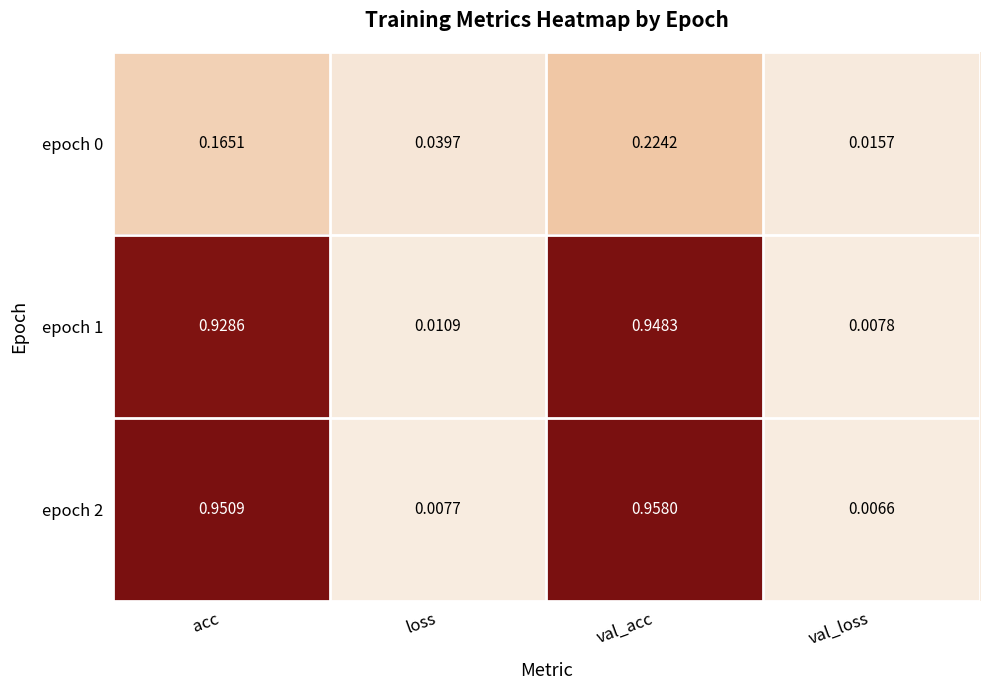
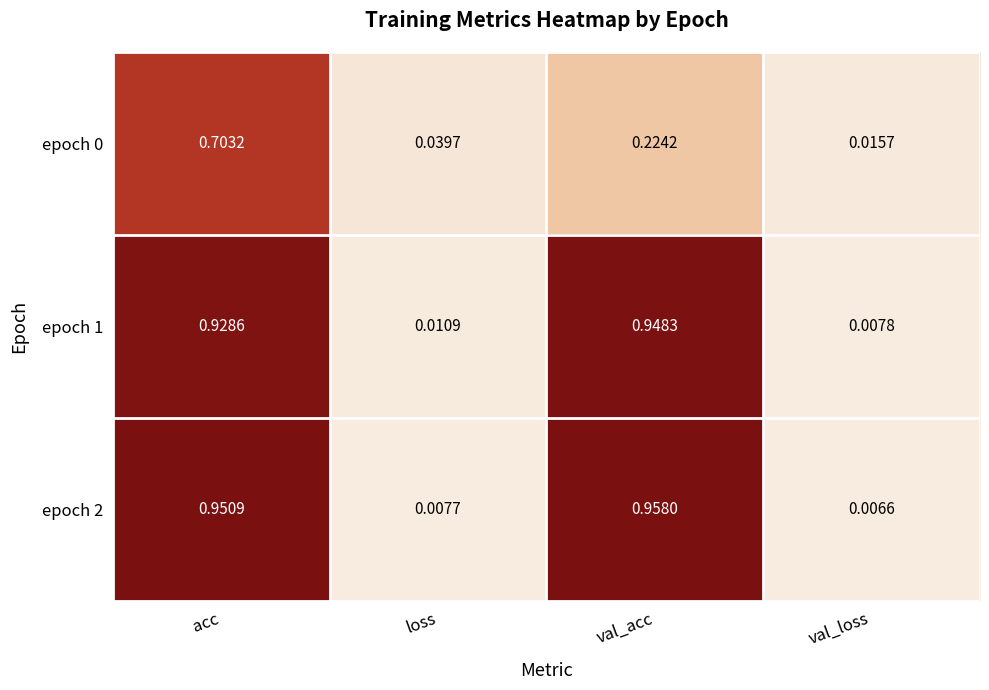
epoch 0, acc: 0.1651 -> 0.7032
